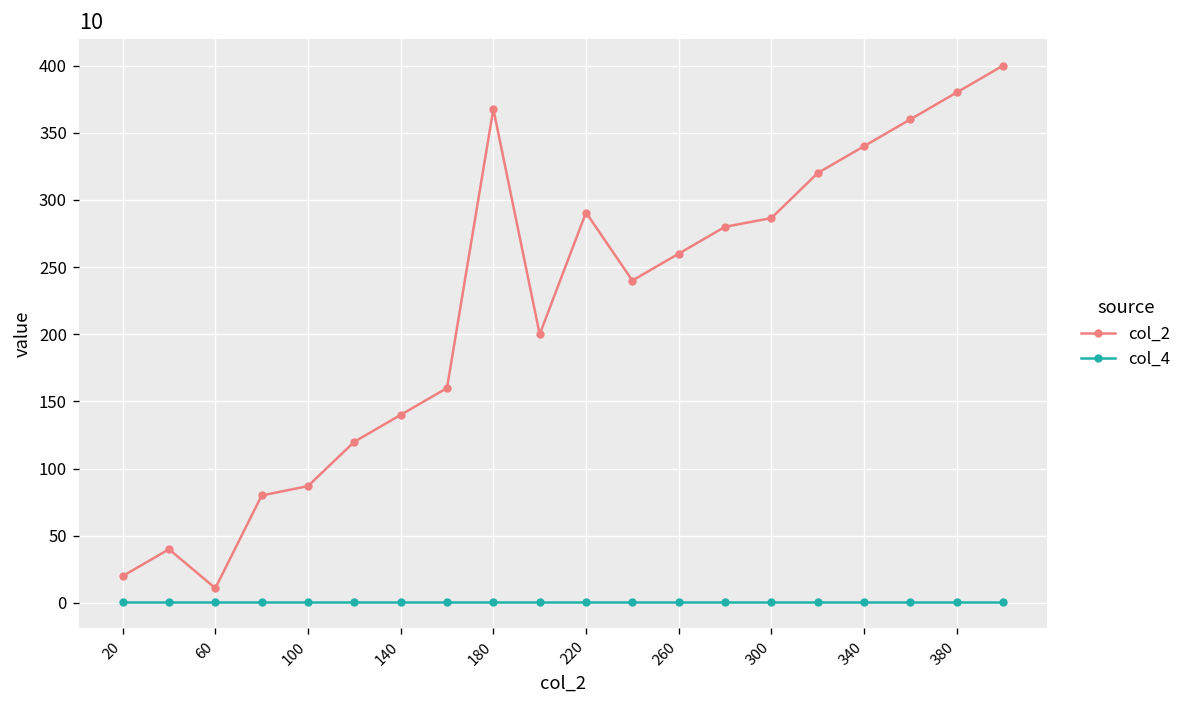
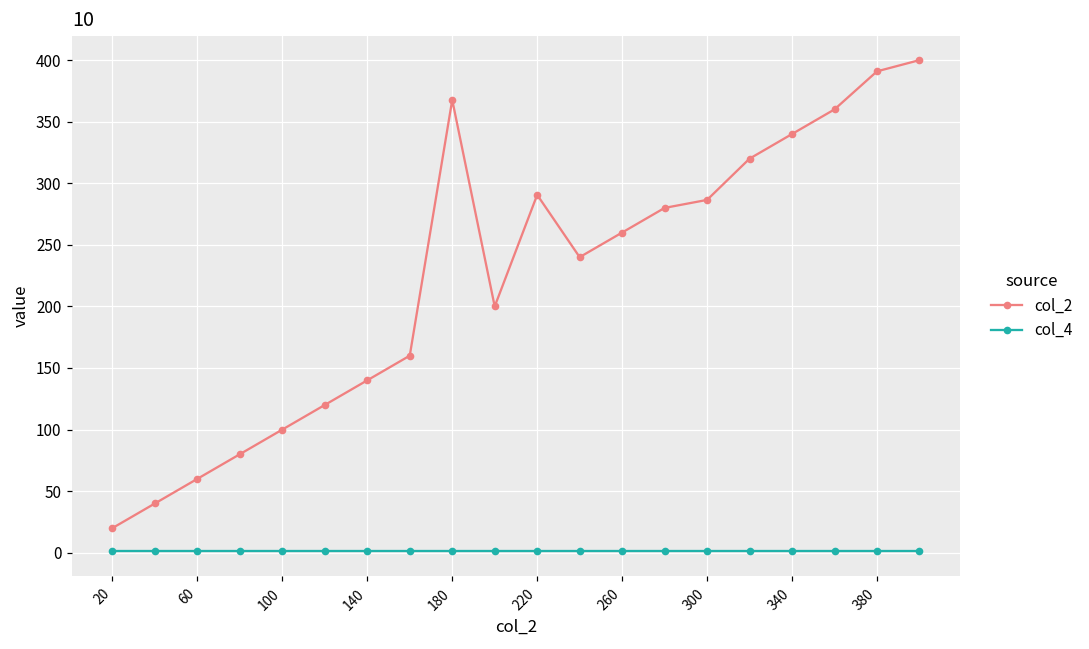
col_2, 60: 11 -> 60
col_2, 100: 87 -> 100
col_2, 380: 380 -> 391
